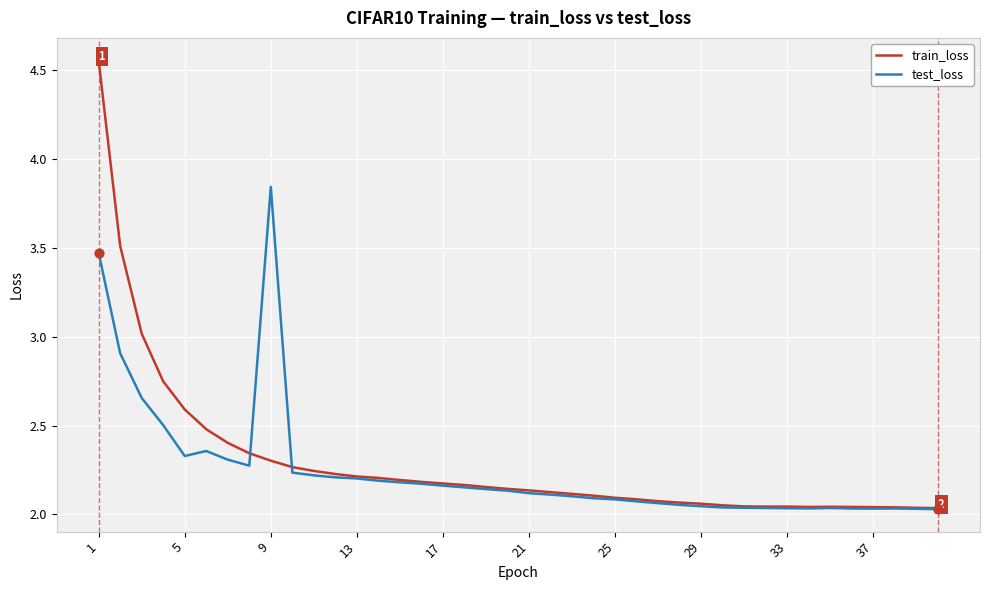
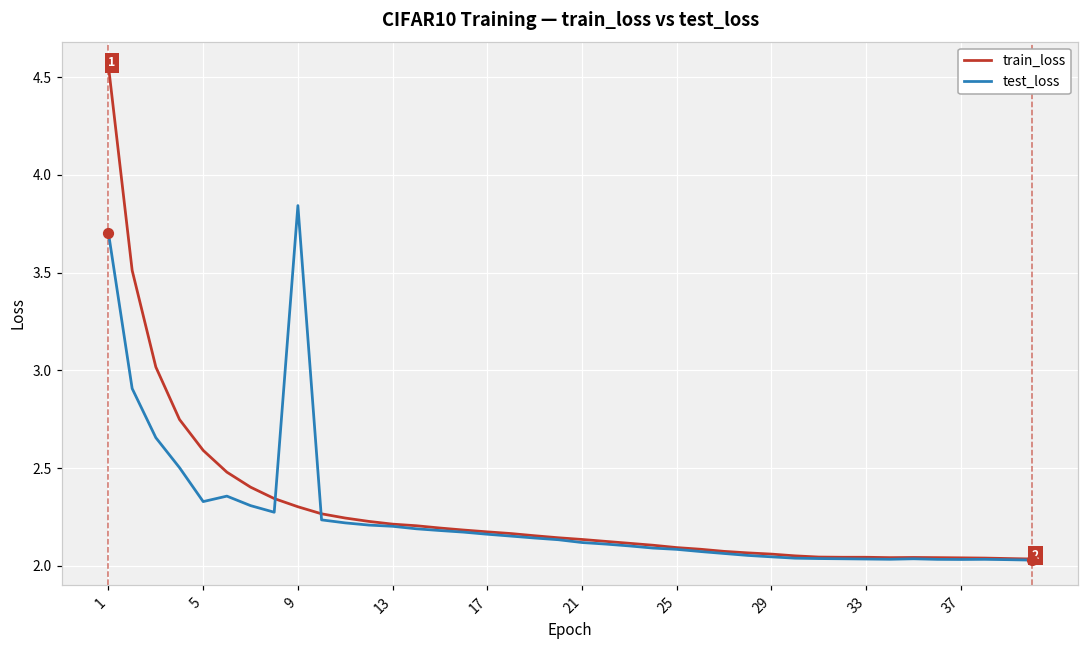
test_loss, 1: 3.47 -> 3.70
